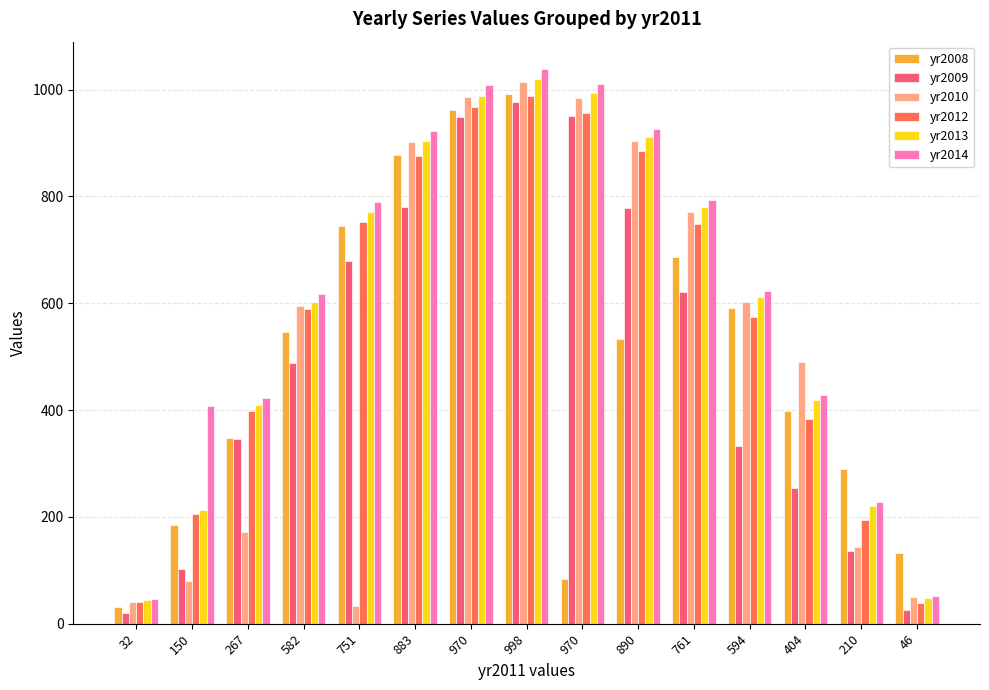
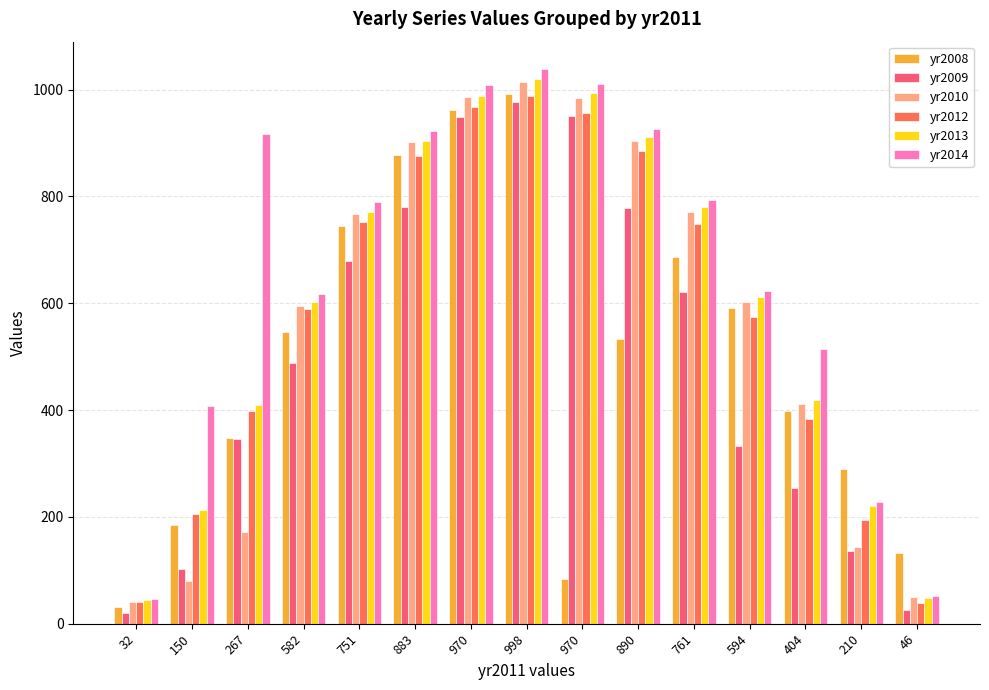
yr2014, 267: 420 -> 920
yr2010, 751: 30 -> 770
yr2010, 404: 490 -> 410
yr2014, 404: 430 -> 510
